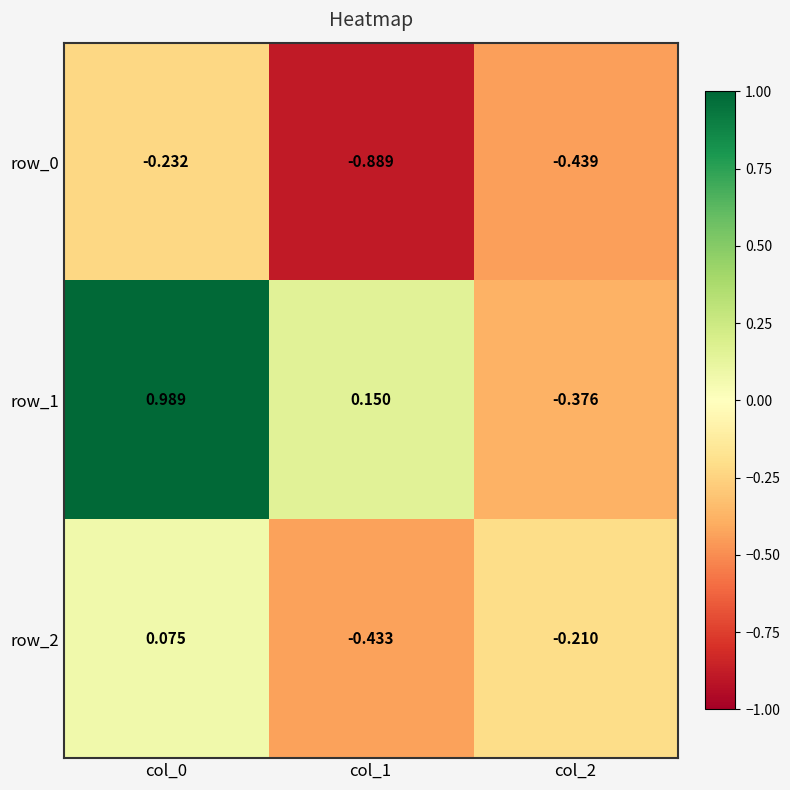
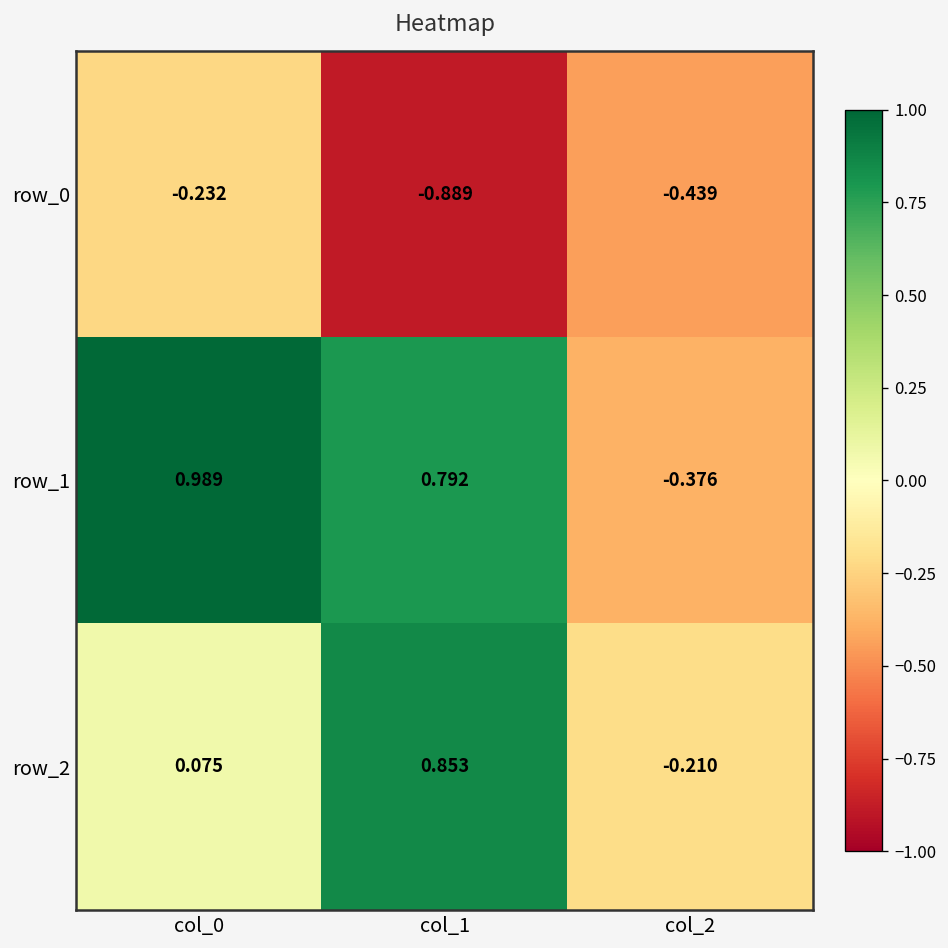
row_1, col_1: 0.150 -> 0.792
row_2, col_1: -0.433 -> 0.853
